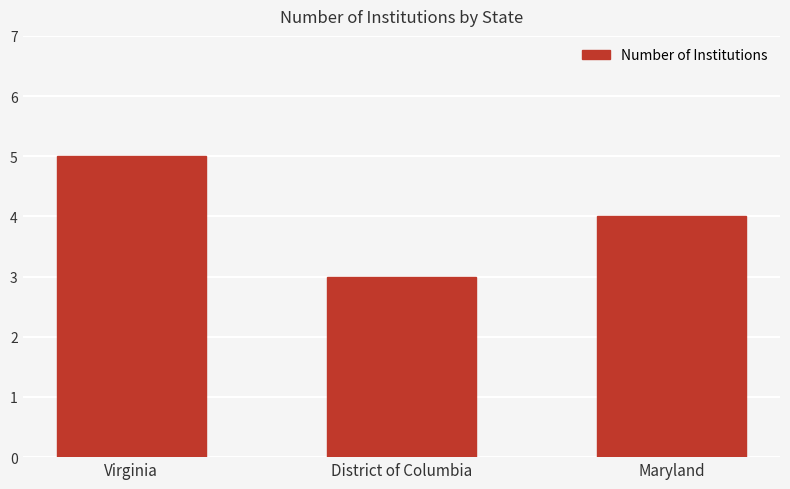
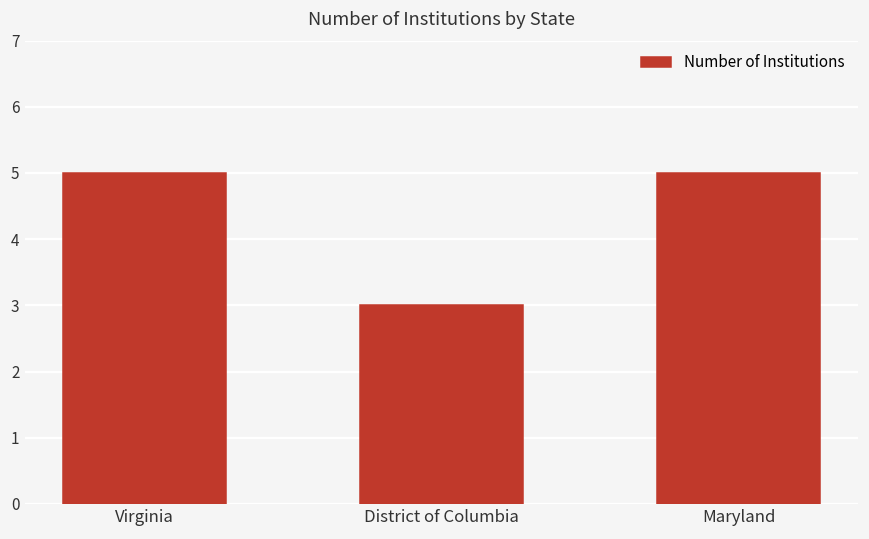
Maryland: 4 -> 5
